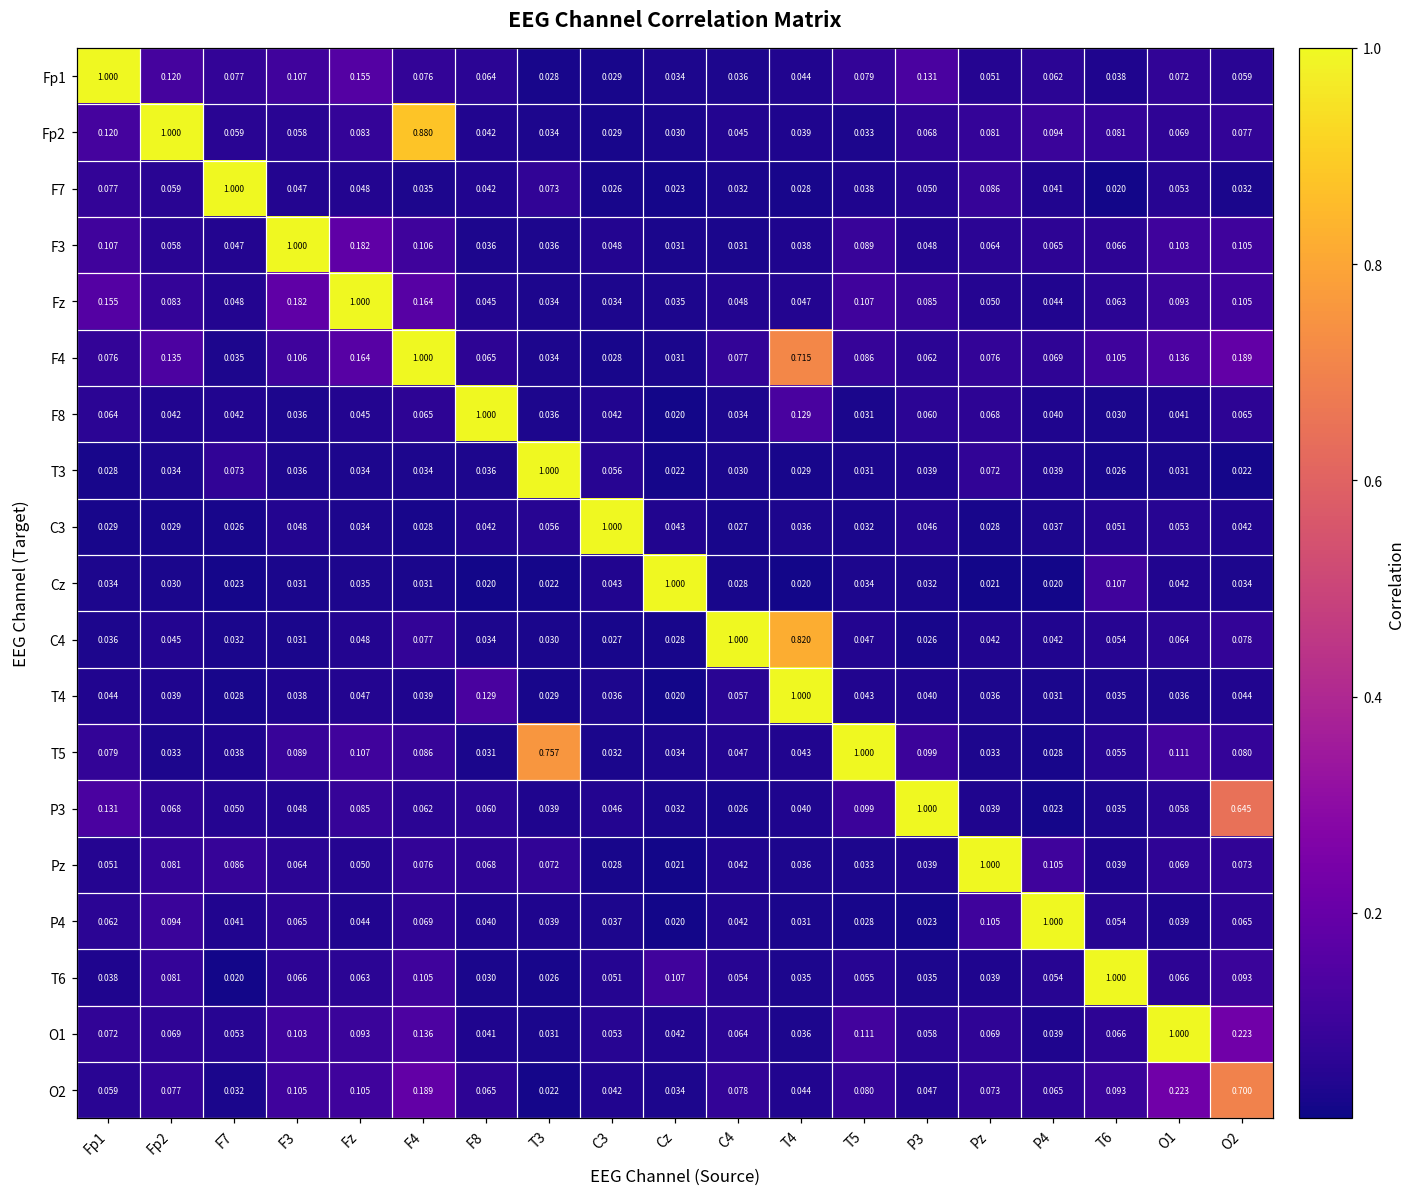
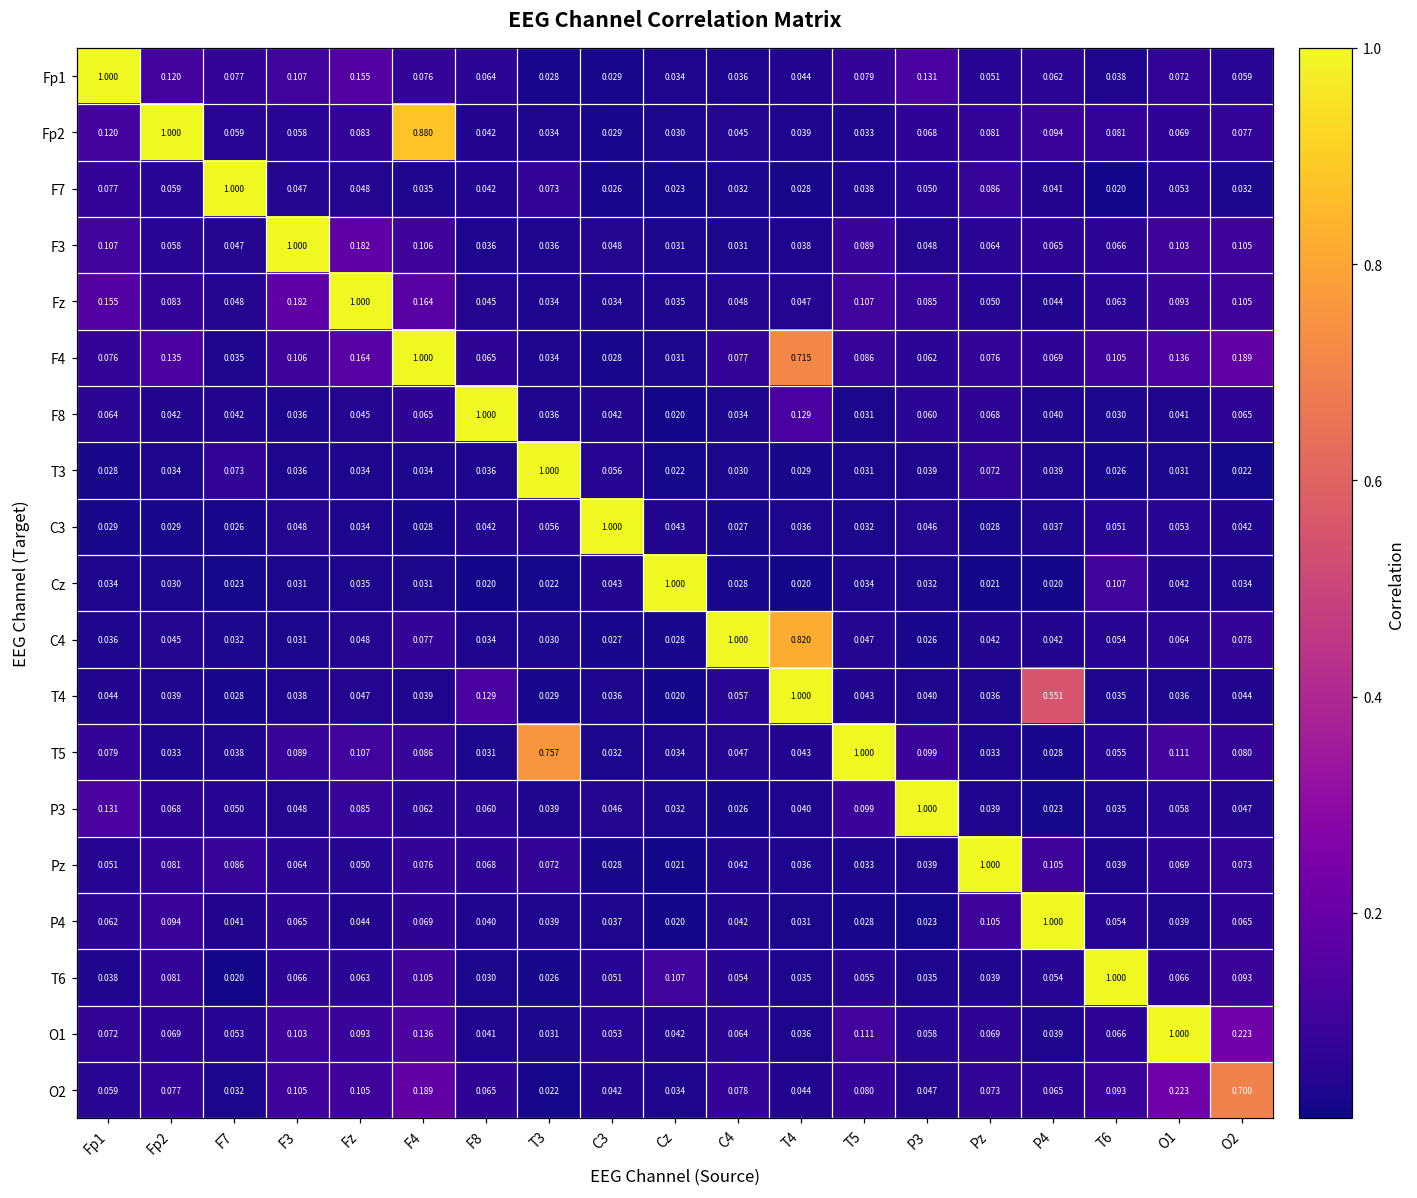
T4, P4: 0.031 -> 0.551
P3, O2: 0.645 -> 0.047
